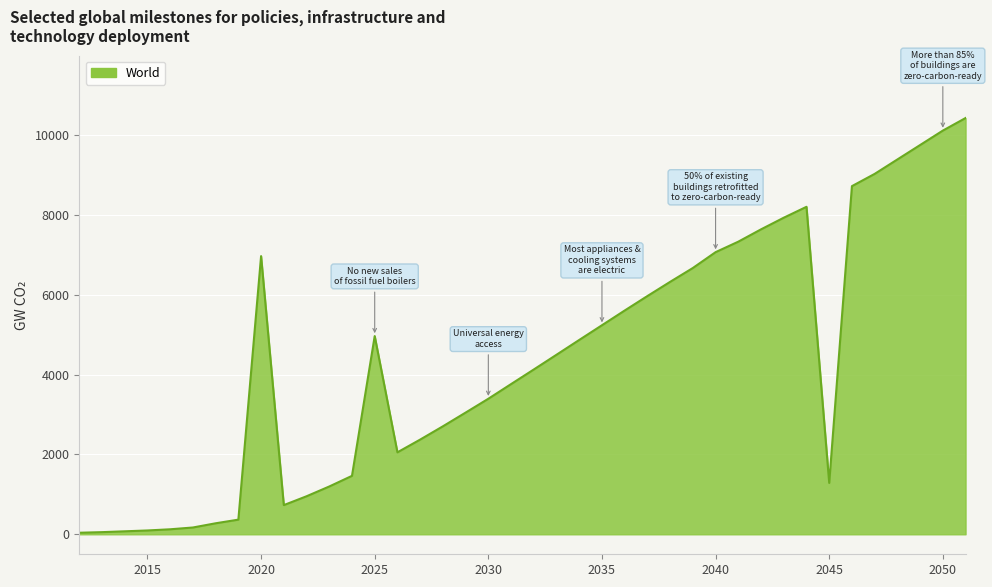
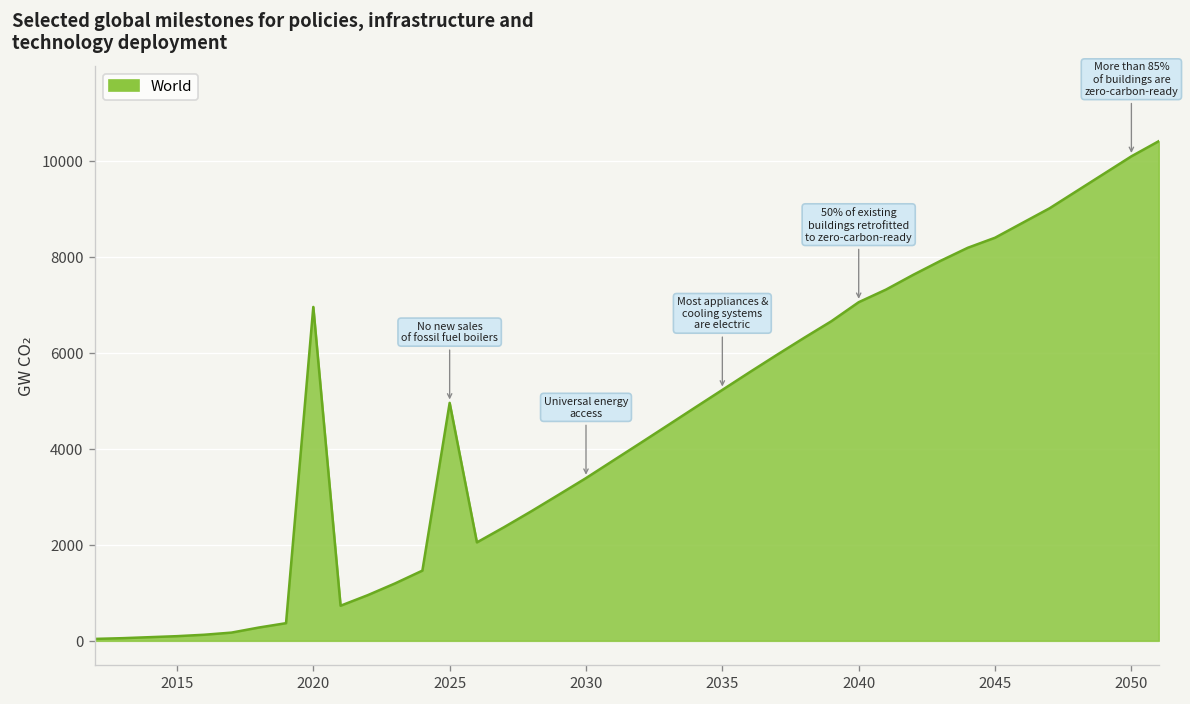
2045: 1300 -> 8400
